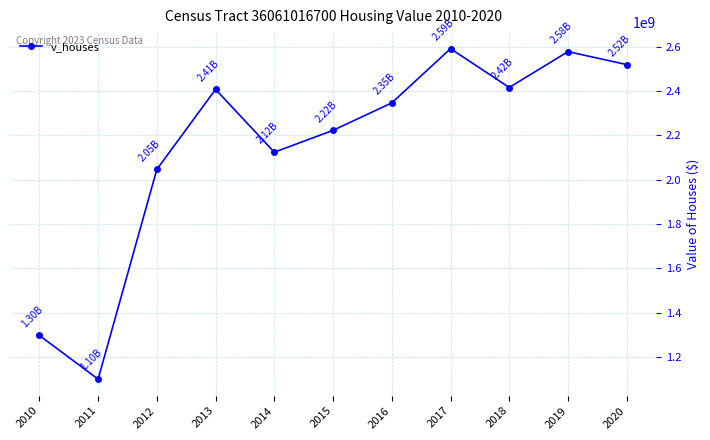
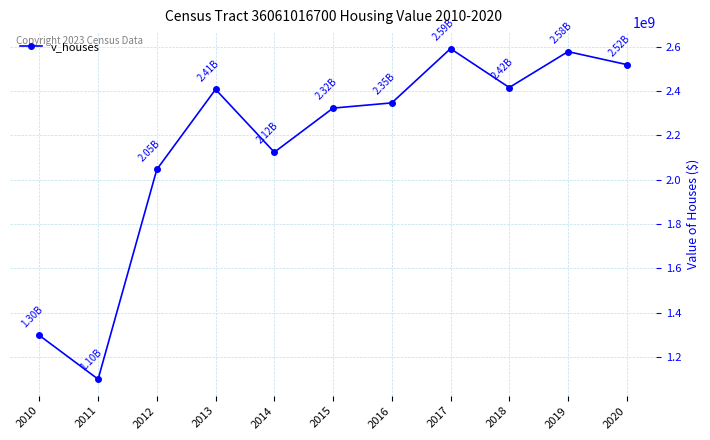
2015: 2.22B -> 2.32B
